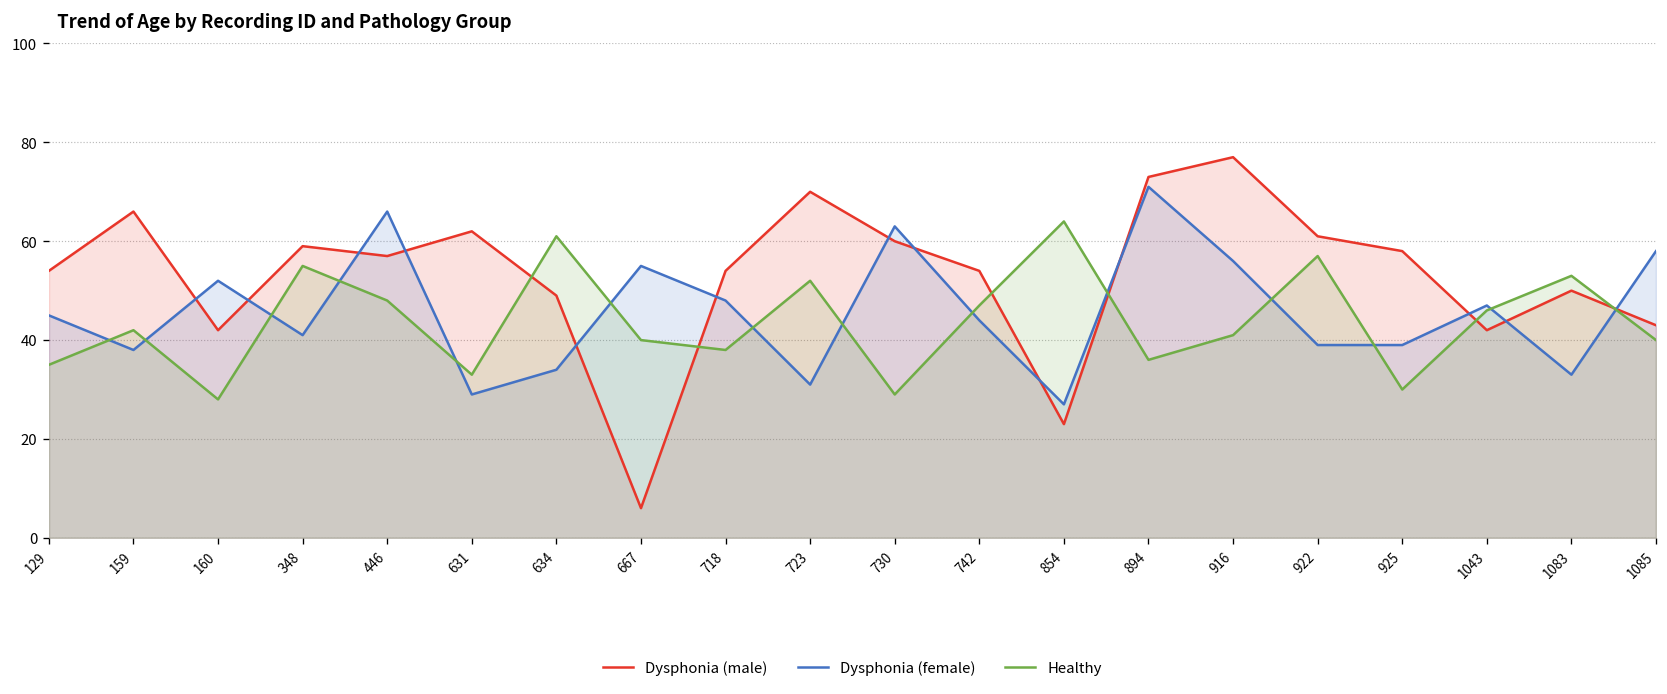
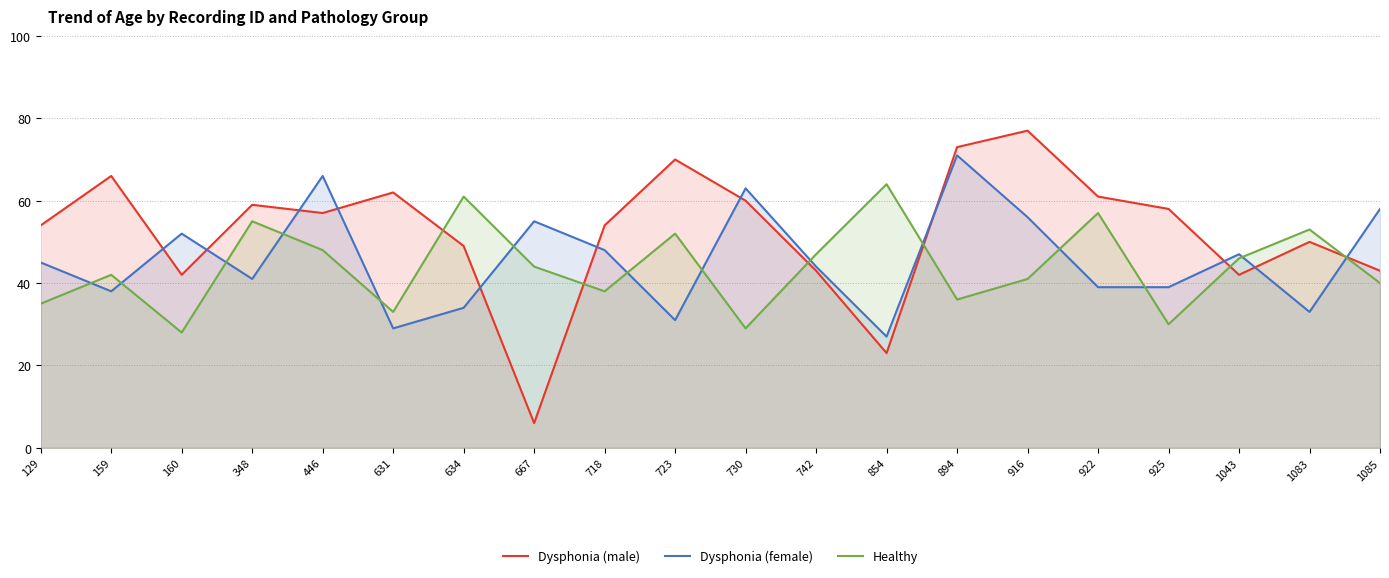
Healthy, 667: 40 -> 44
Dysphonia (male), 742: 54 -> 43
